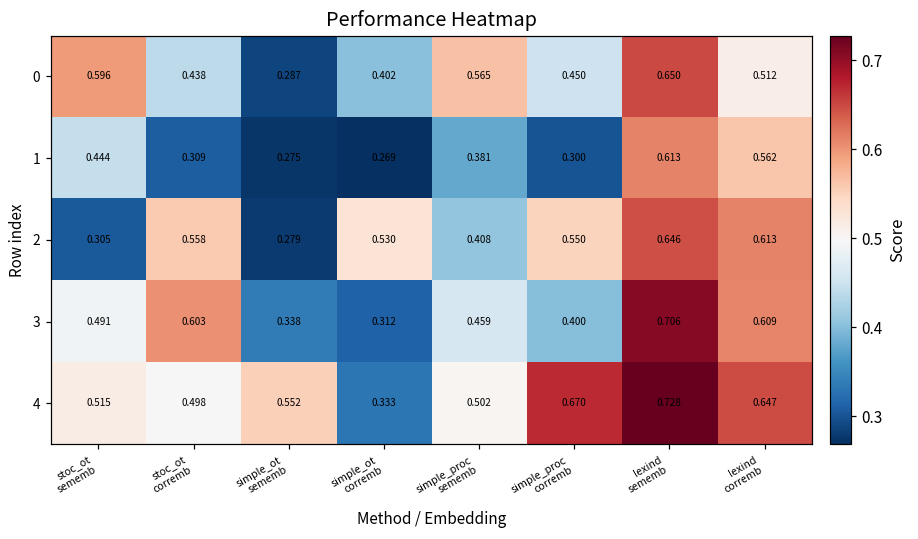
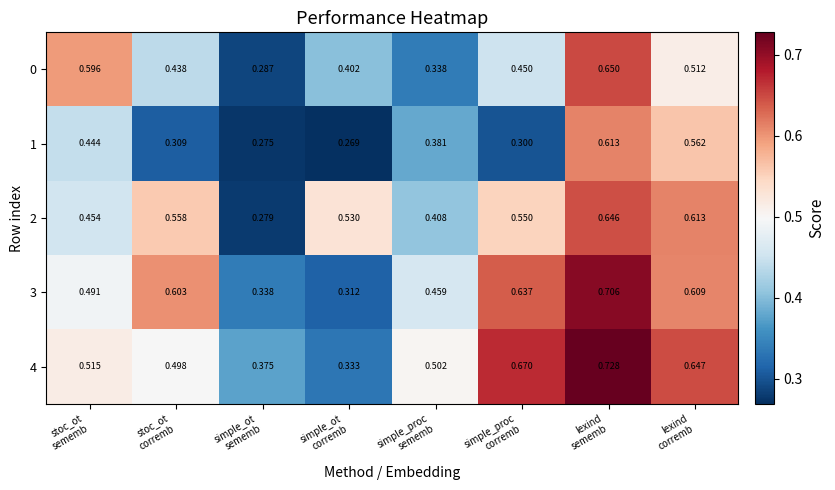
0, simple_proc sememb: 0.565 -> 0.338
2, stoc_ot sememb: 0.305 -> 0.454
3, simple_proc corremb: 0.400 -> 0.637
4, simple_ot sememb: 0.552 -> 0.375
